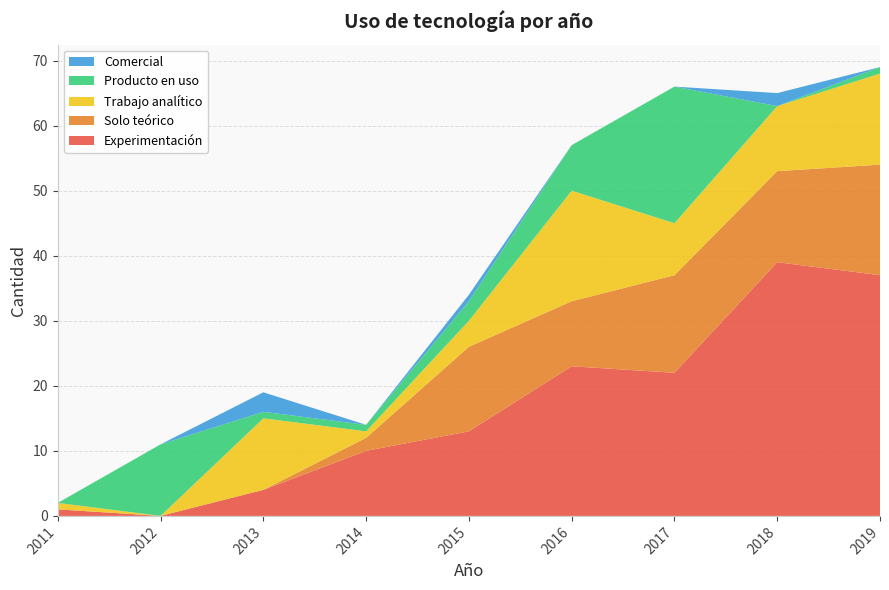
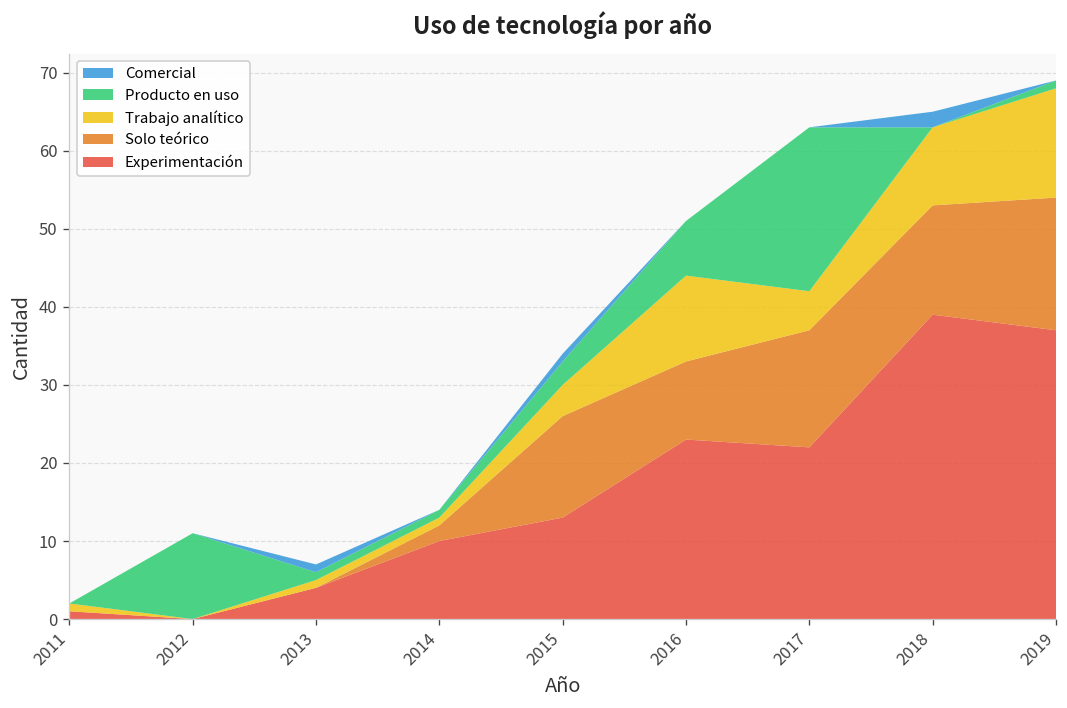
Trabajo analítico, 2013: 11 -> 1
Comercial, 2013: 3 -> 1
Trabajo analítico, 2016: 17 -> 11
Trabajo analítico, 2017: 8 -> 5
